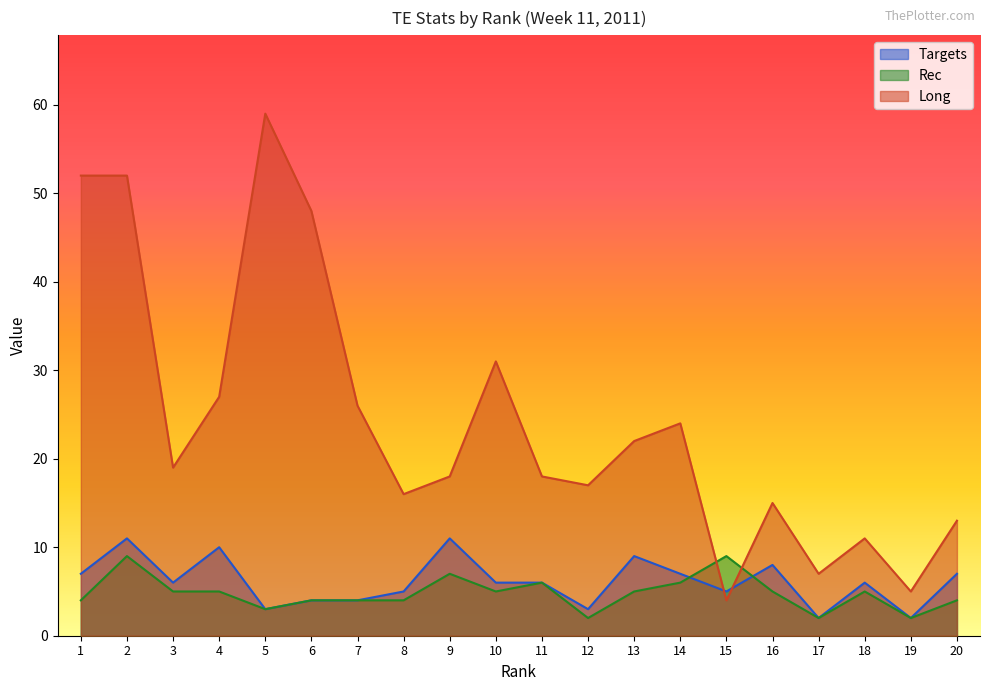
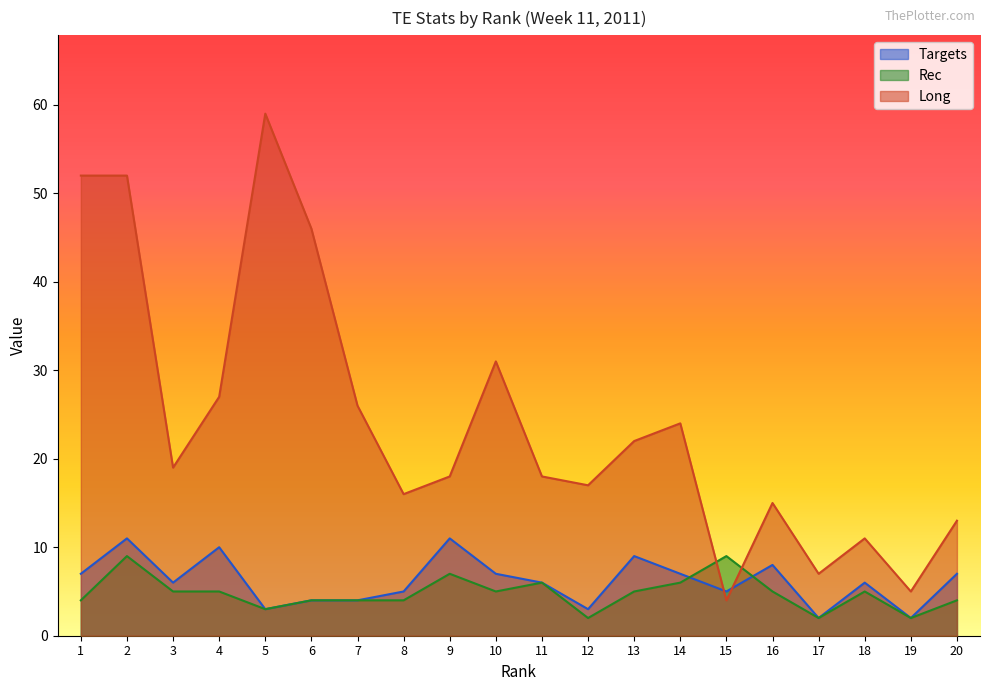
Long, 6: 48 -> 46
Targets, 10: 6 -> 7
